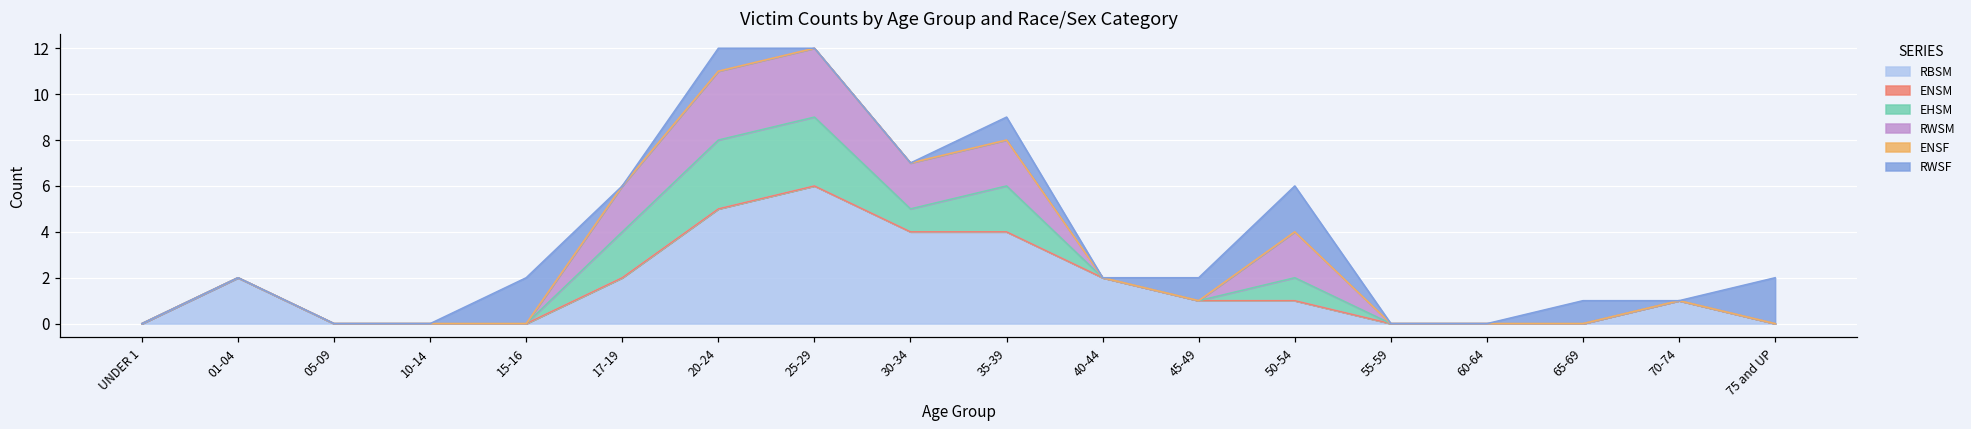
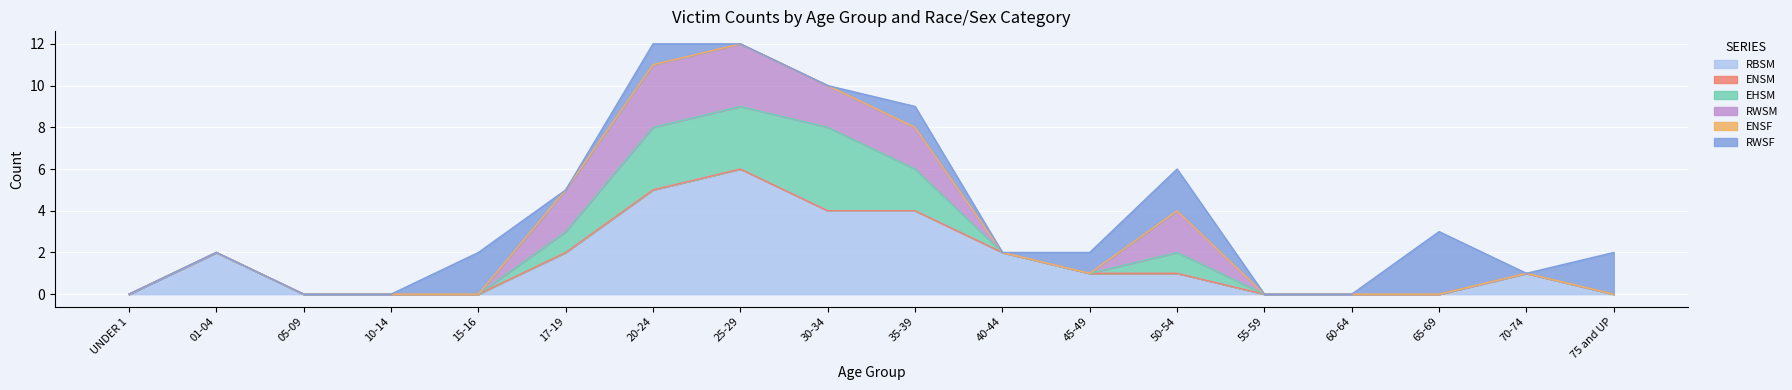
EHSM, 17-19: 2 -> 1
EHSM, 30-34: 1 -> 4
RWSF, 65-69: 1 -> 3
